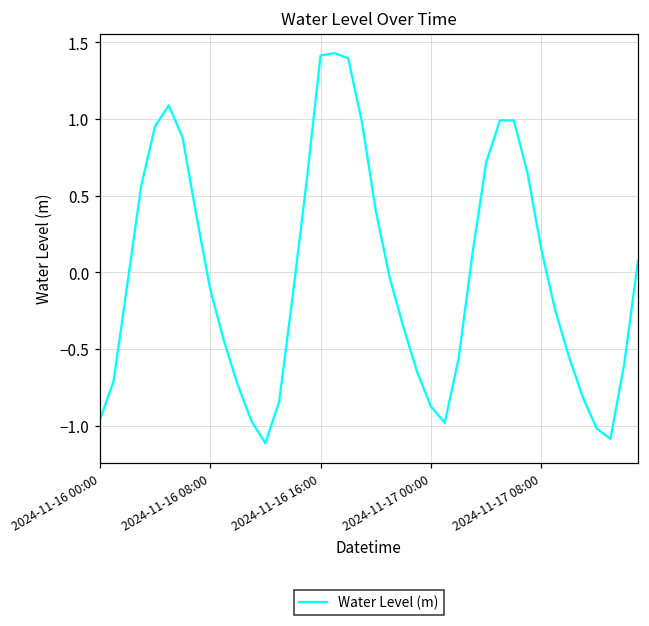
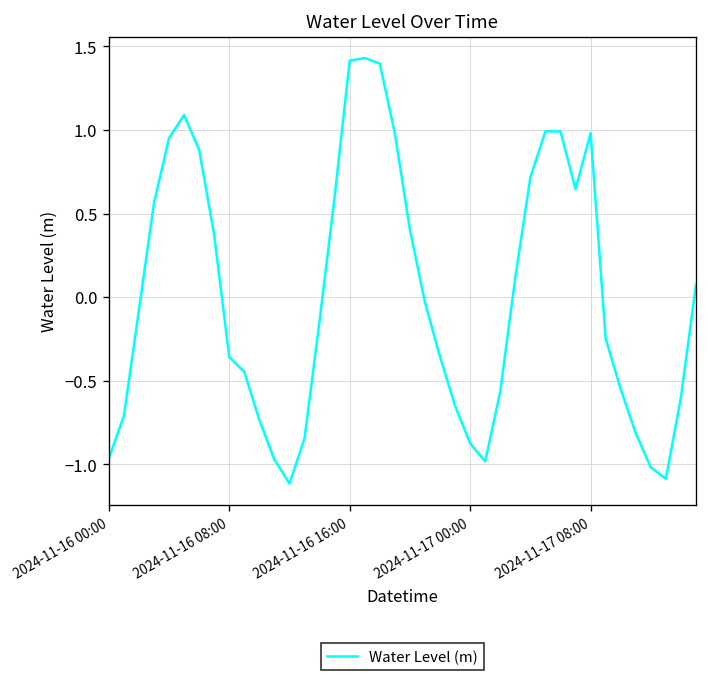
2024-11-16 08:00: -0.11 -> -0.36
2024-11-17 08:00: 0.15 -> 0.98
